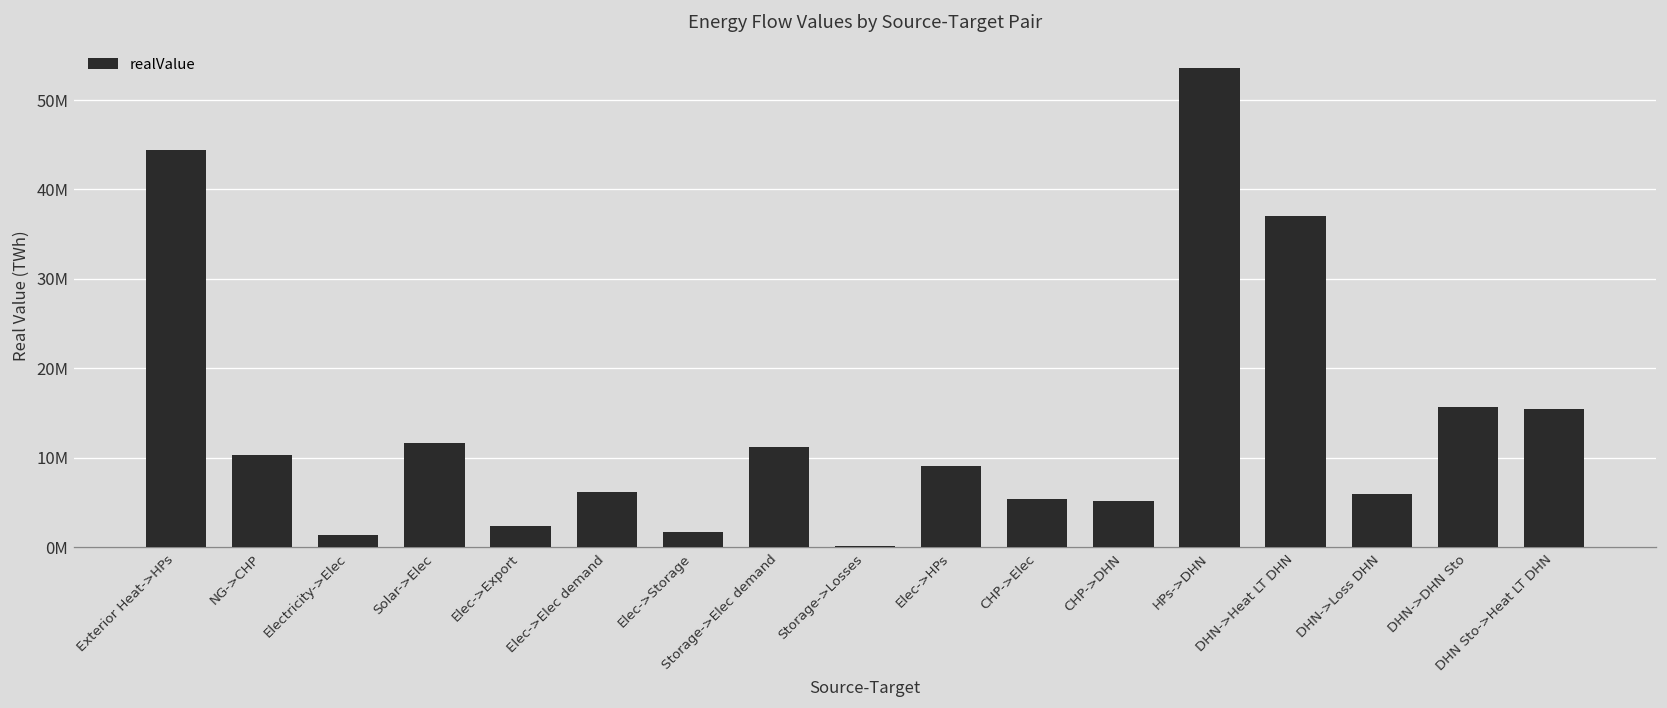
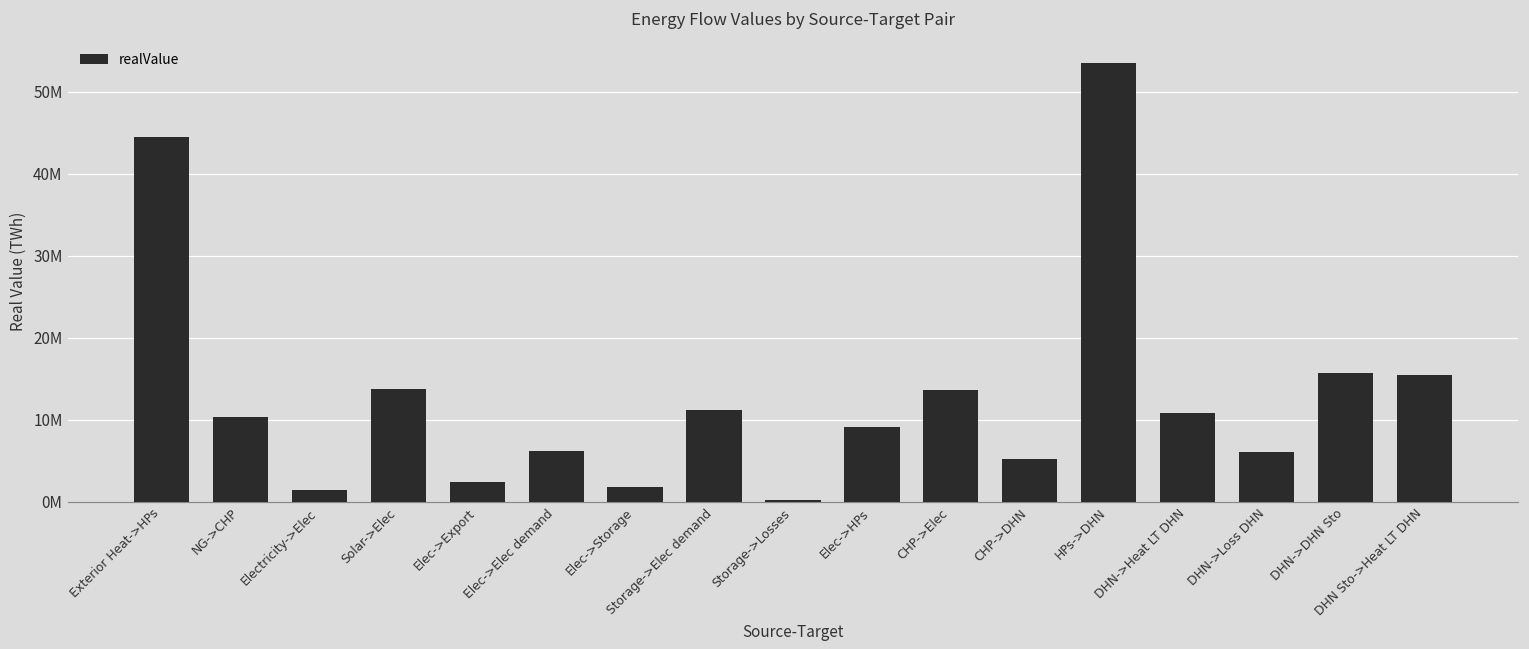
Solar->Elec: 12000000 -> 14000000
CHP->Elec: 5000000 -> 14000000
DHN->Heat LT DHN: 37000000 -> 11000000
